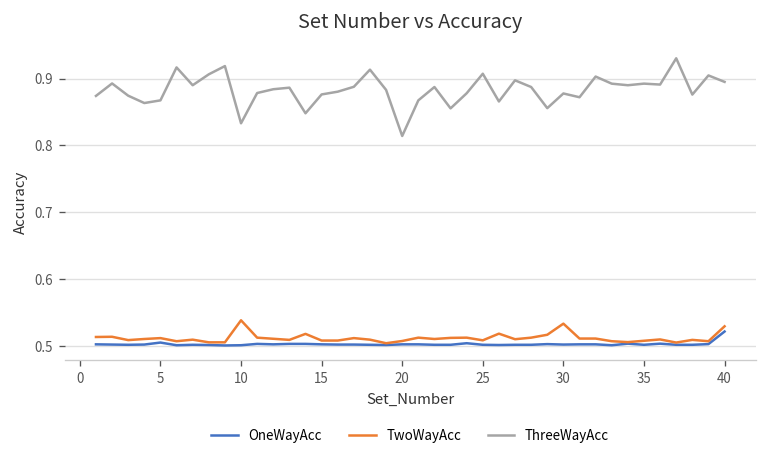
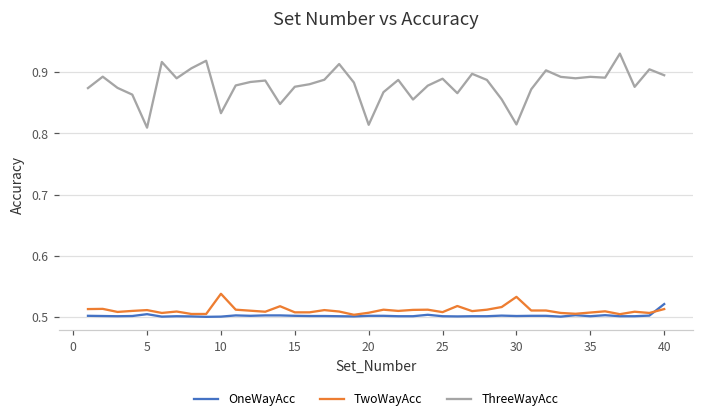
ThreeWayAcc, 5: 0.87 -> 0.81
ThreeWayAcc, 25: 0.91 -> 0.89
ThreeWayAcc, 30: 0.88 -> 0.81
TwoWayAcc, 40: 0.53 -> 0.51
